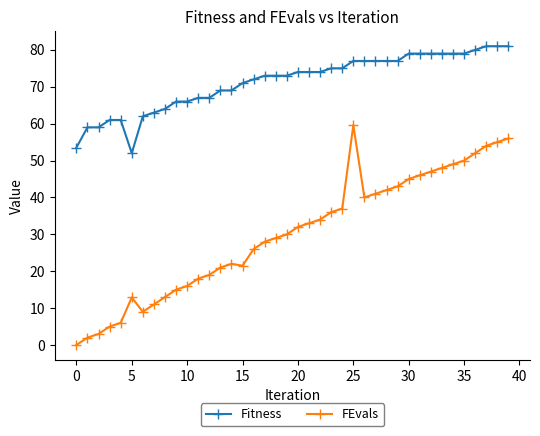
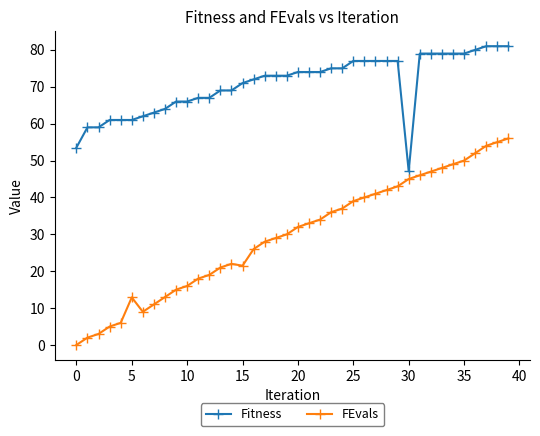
Fitness, 5: 52 -> 61
FEvals, 25: 60 -> 39
Fitness, 30: 79 -> 47
